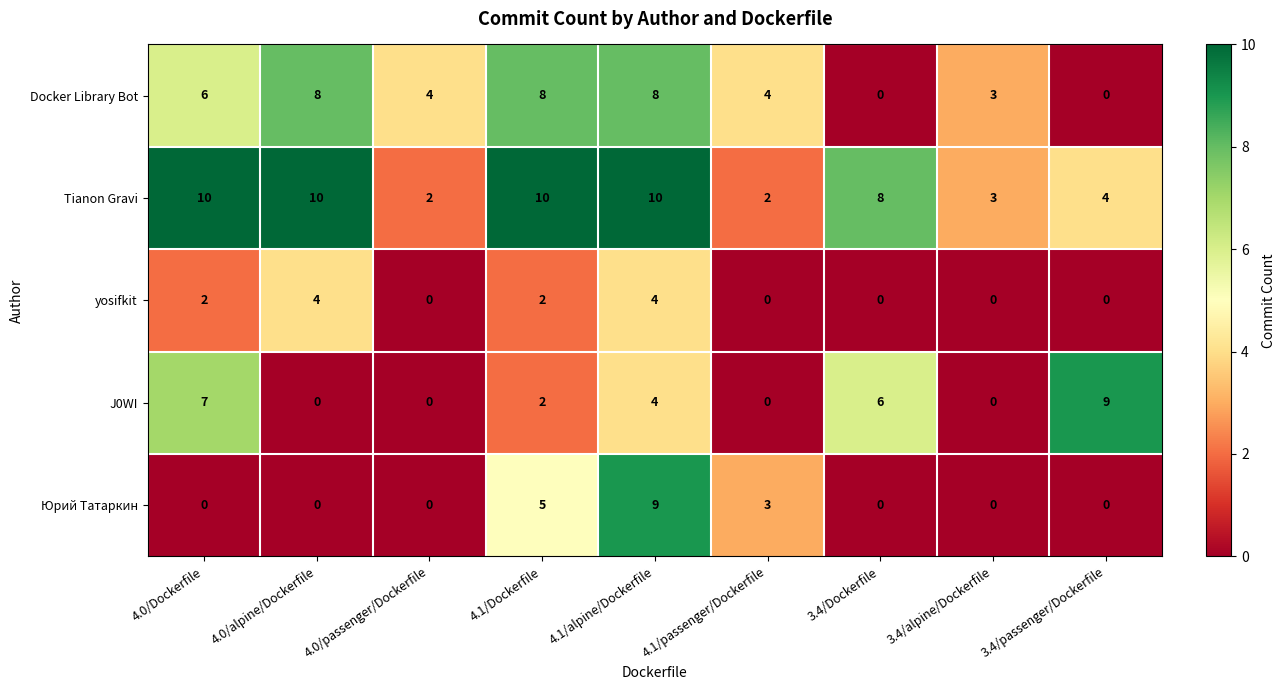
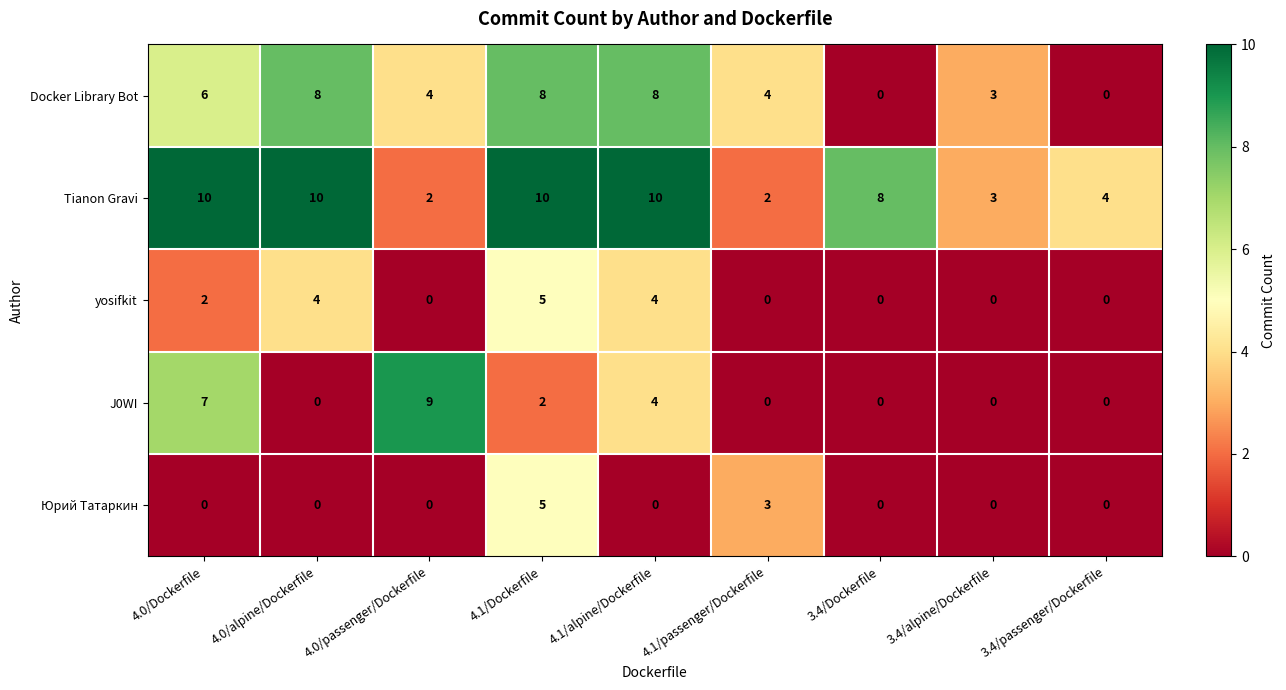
yosifkit, 4.1/Dockerfile: 2 -> 5
J0WI, 4.0/passenger/Dockerfile: 0 -> 9
J0WI, 3.4/Dockerfile: 6 -> 0
J0WI, 3.4/passenger/Dockerfile: 9 -> 0
Юрий Татаркин, 4.1/alpine/Dockerfile: 9 -> 0
